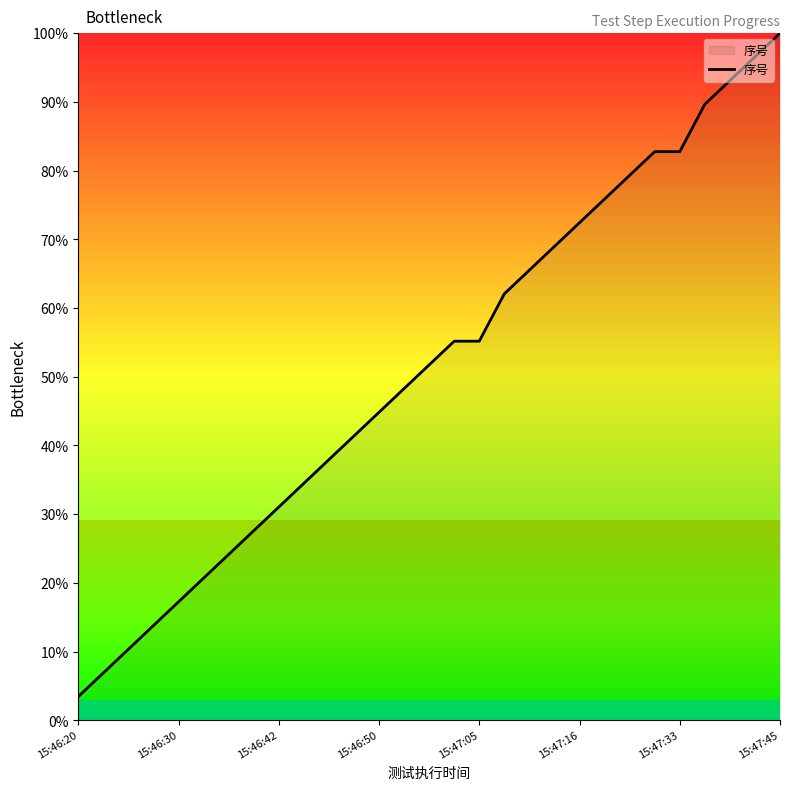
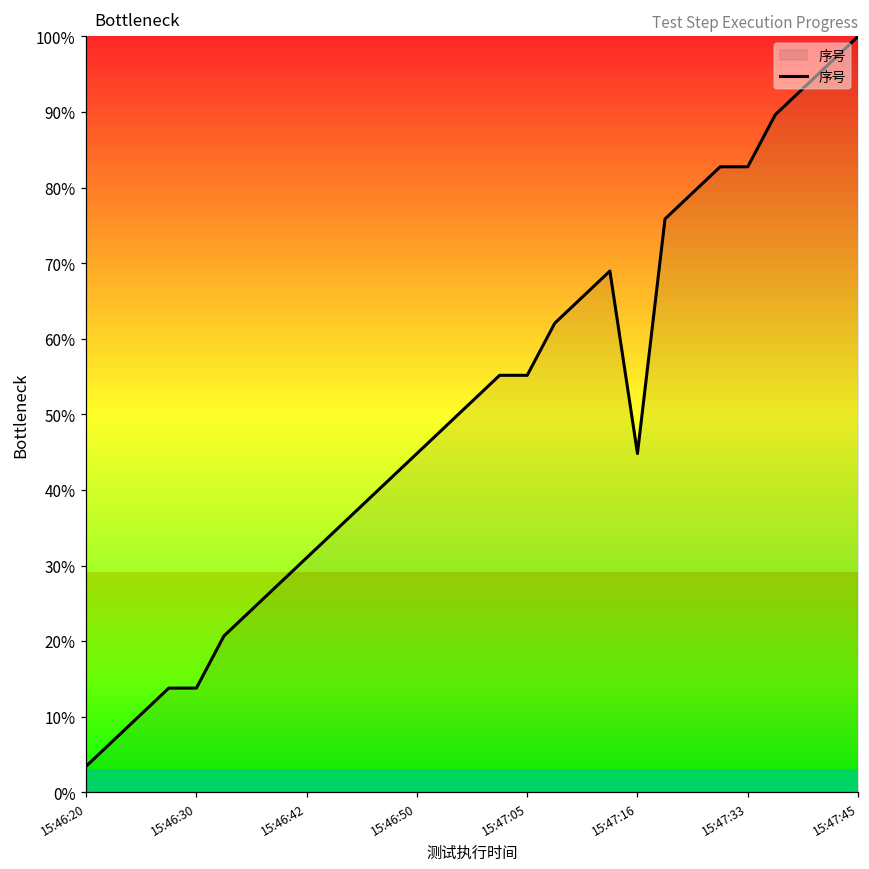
15:46:30: 17% -> 14%
15:47:16: 72% -> 45%
